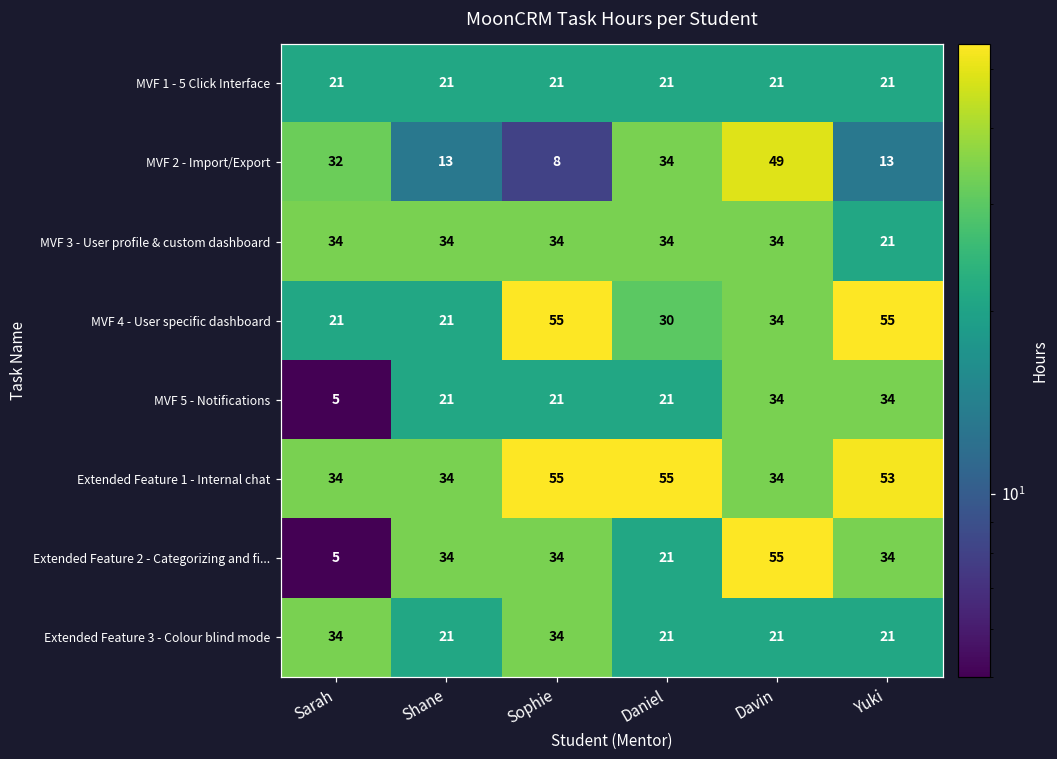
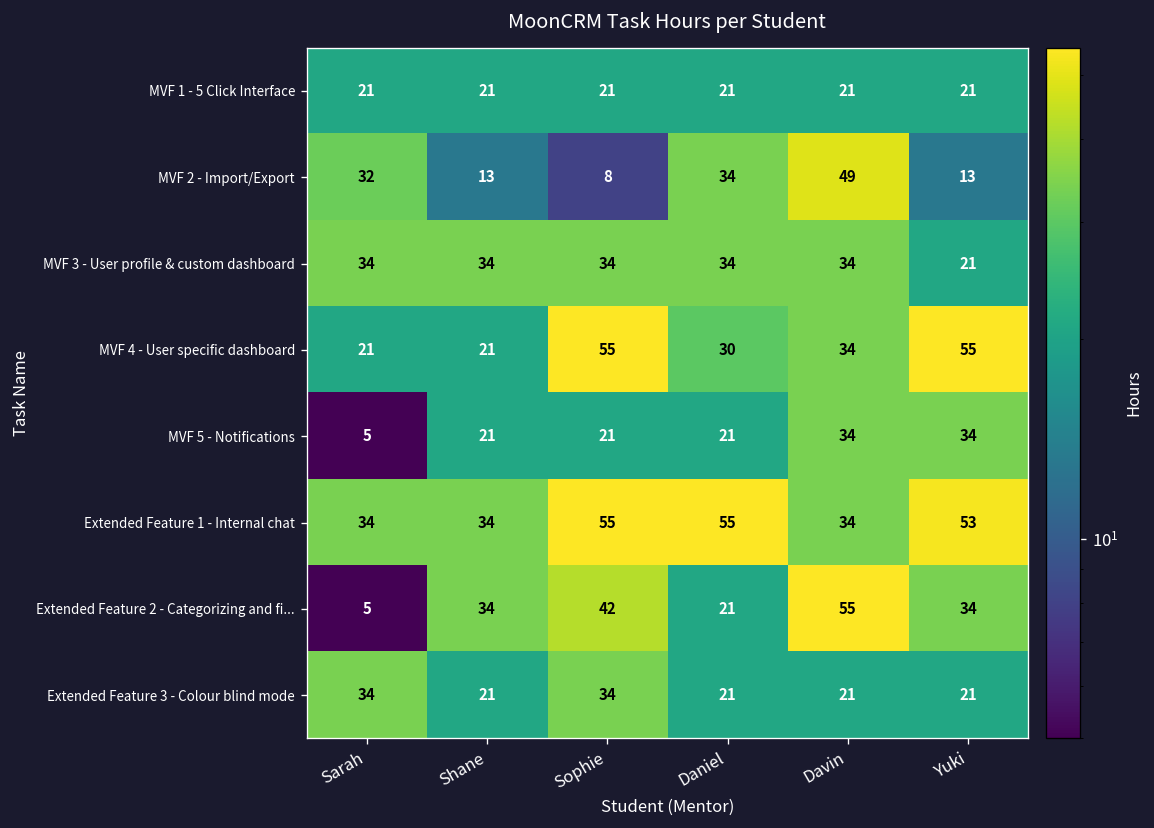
Extended Feature 2 - Categorizing and fi..., Sophie: 34 -> 42
